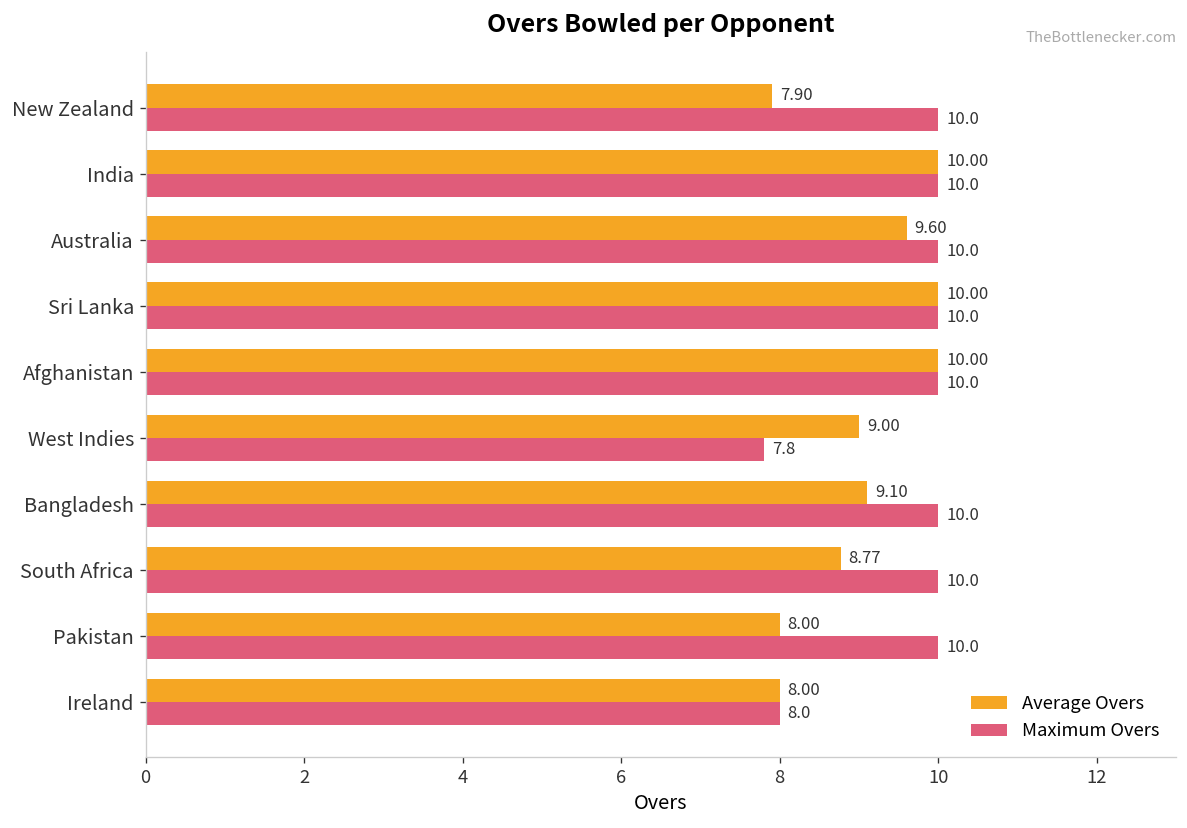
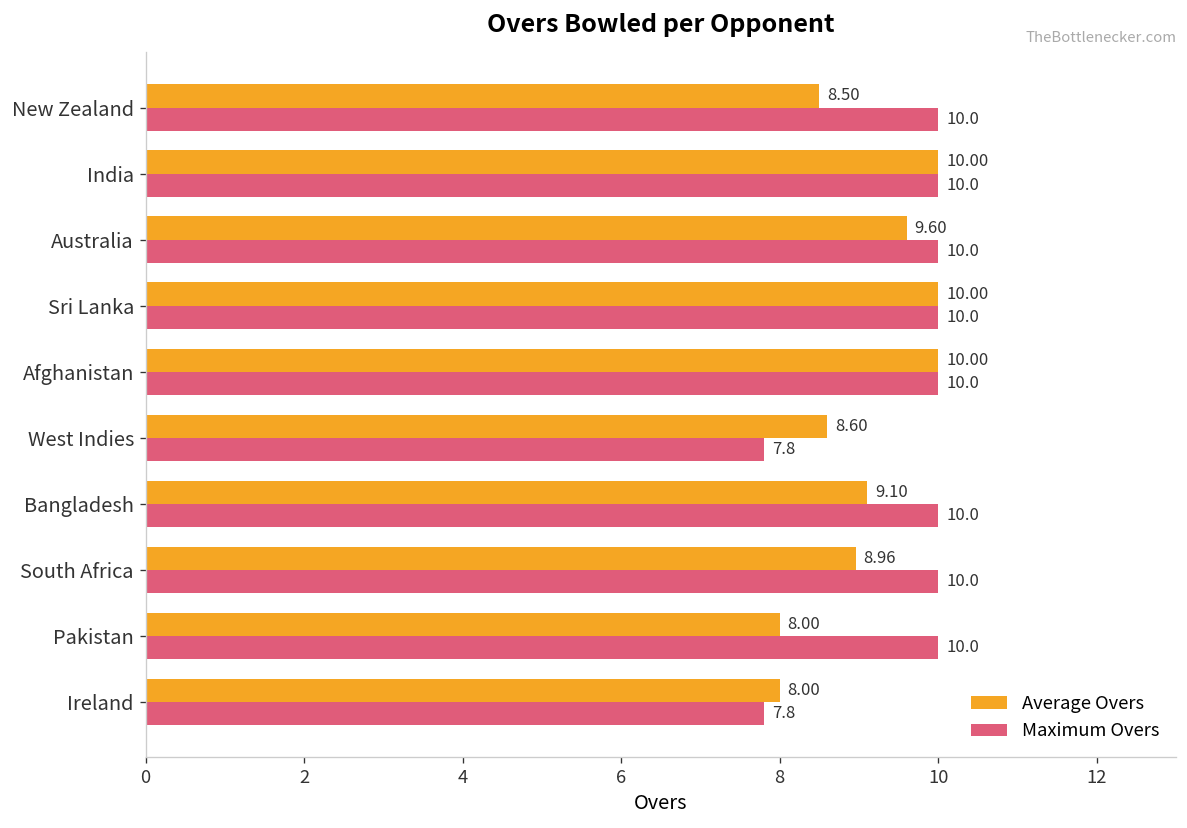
Average Overs, New Zealand: 7.90 -> 8.50
Average Overs, West Indies: 9.00 -> 8.60
Average Overs, South Africa: 8.77 -> 8.96
Maximum Overs, Ireland: 8.0 -> 7.8
